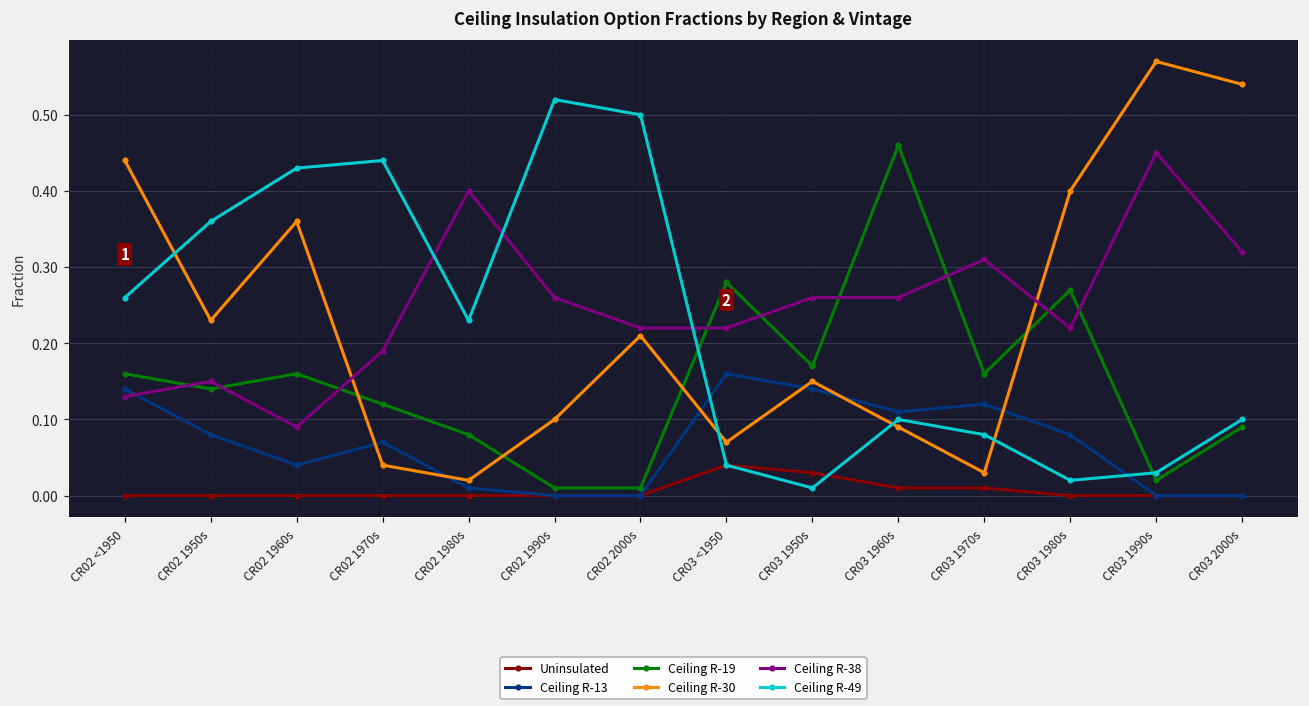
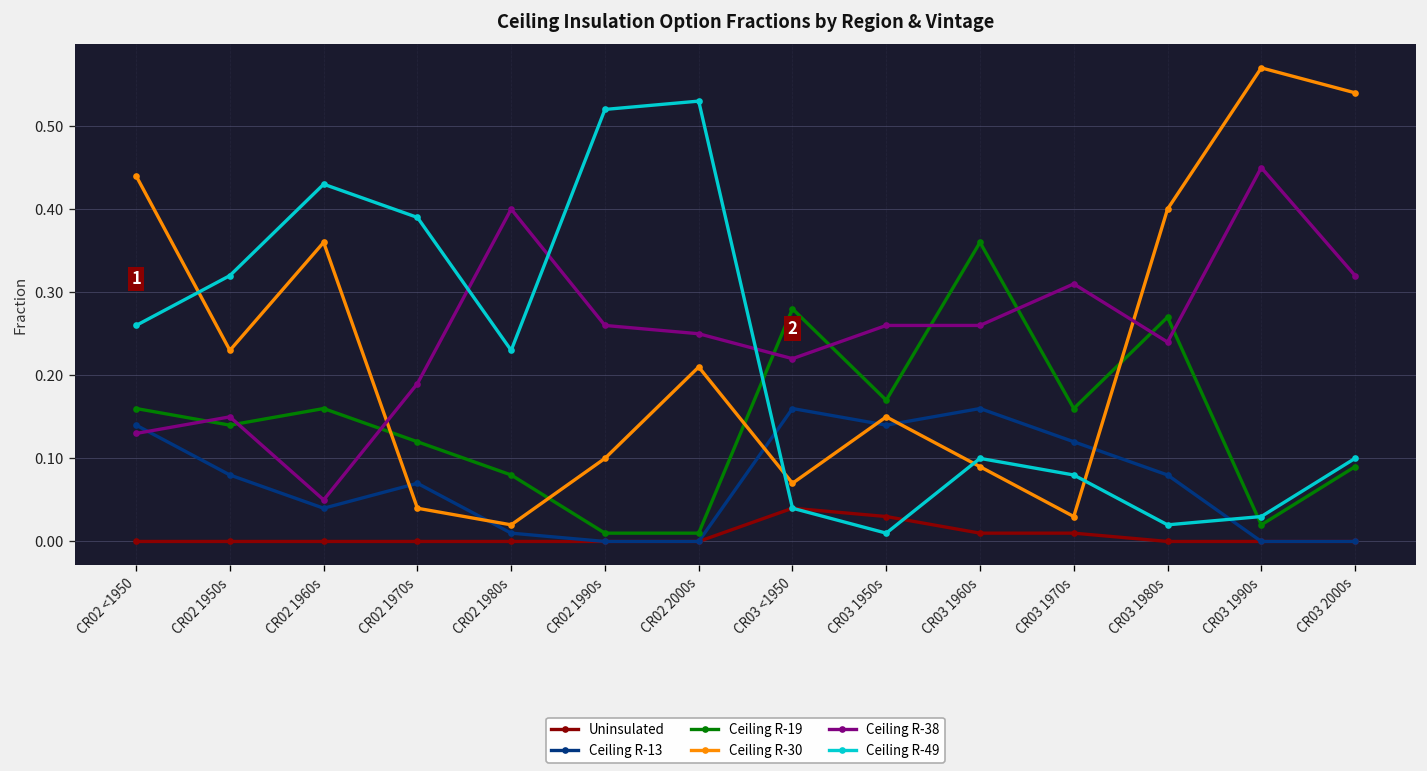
Ceiling R-49, CR02 1950s: 0.36 -> 0.32
Ceiling R-38, CR02 1960s: 0.09 -> 0.05
Ceiling R-49, CR02 1970s: 0.44 -> 0.39
Ceiling R-38, CR02 2000s: 0.22 -> 0.25
Ceiling R-49, CR02 2000s: 0.50 -> 0.53
Ceiling R-13, CR03 1960s: 0.11 -> 0.16
Ceiling R-19, CR03 1960s: 0.46 -> 0.36
Ceiling R-38, CR03 1980s: 0.22 -> 0.24
